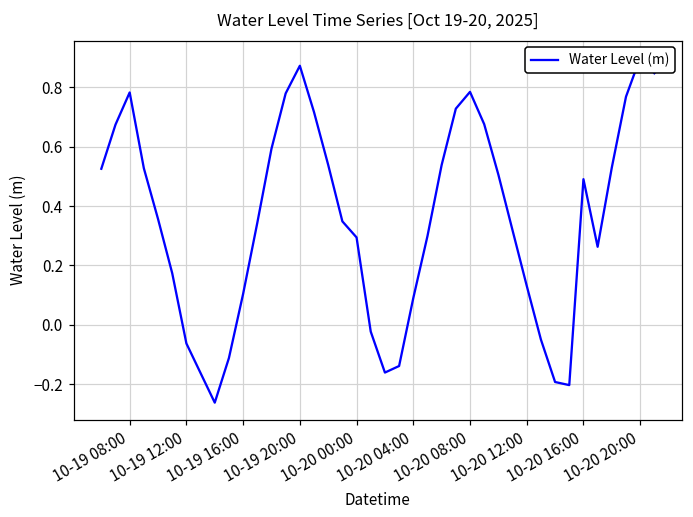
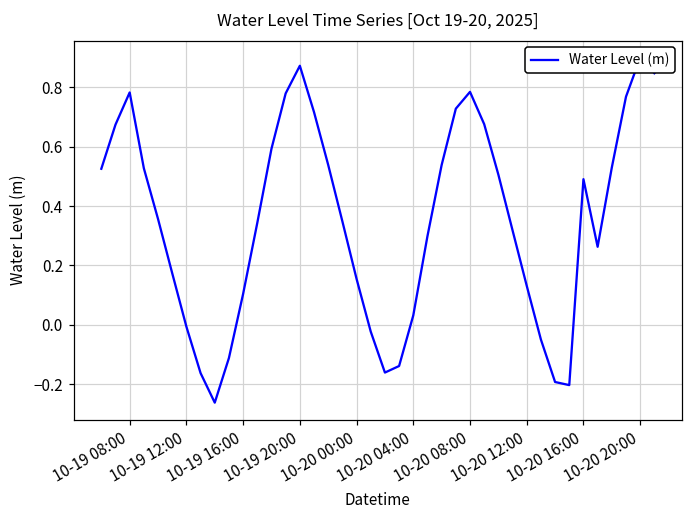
10-19 12:00: -0.06 -> -0.01
10-20 00:00: 0.29 -> 0.15
10-20 04:00: 0.09 -> 0.03
